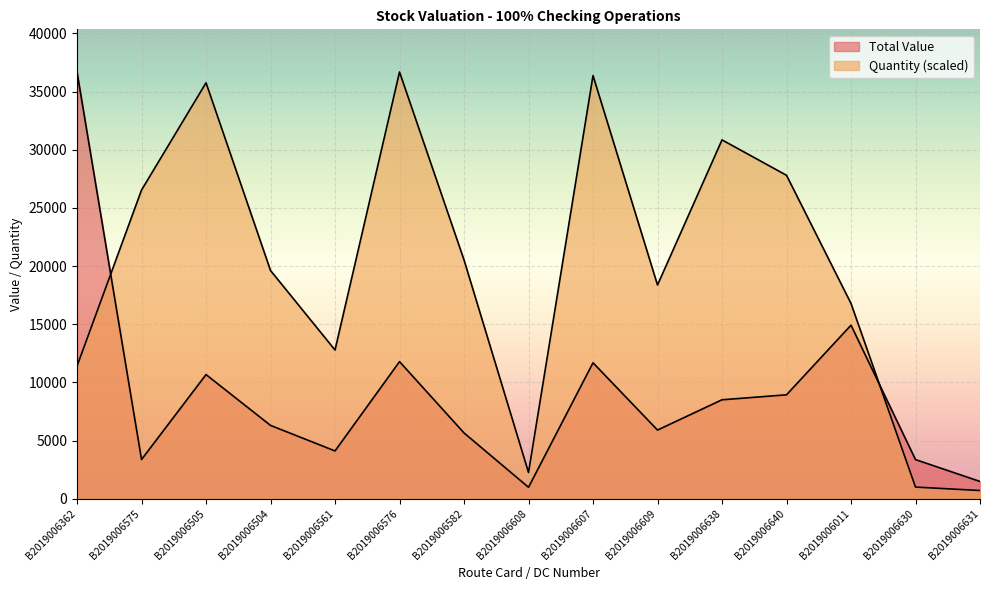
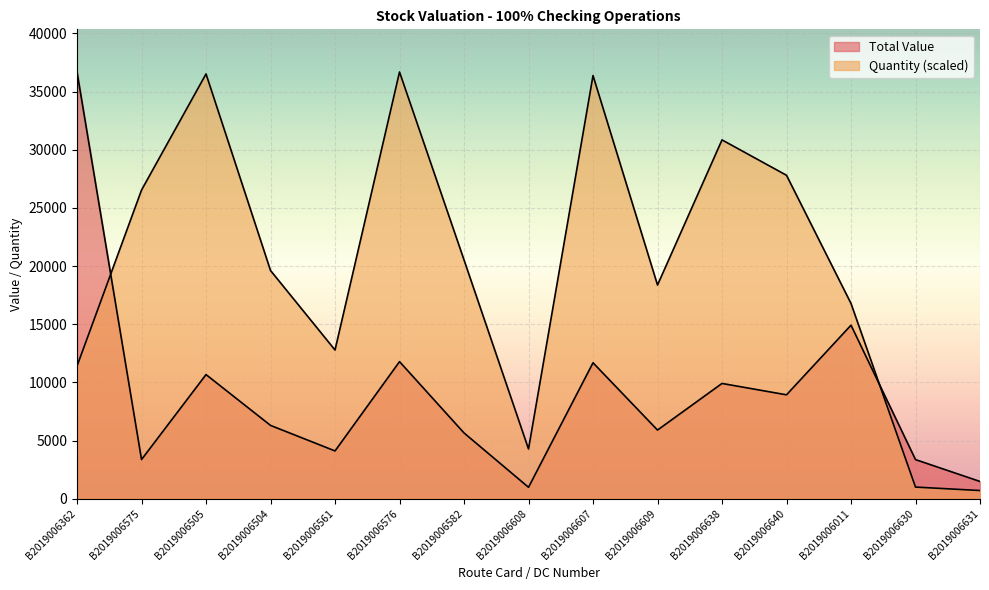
Quantity (scaled), B2019006505: 35800 -> 36500
Quantity (scaled), B2019006608: 2300 -> 4300
Total Value, B2019006638: 8500 -> 9900
